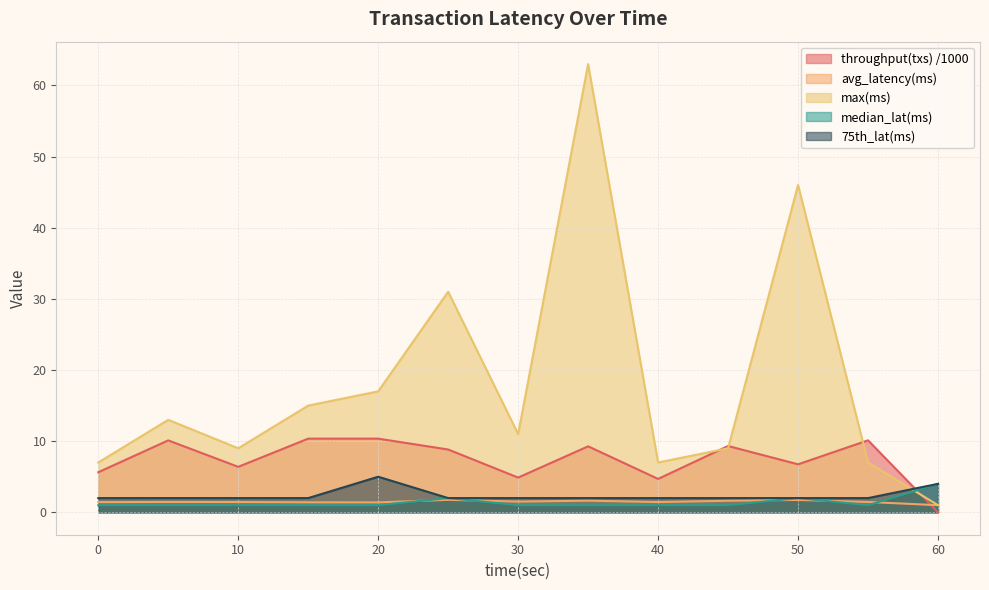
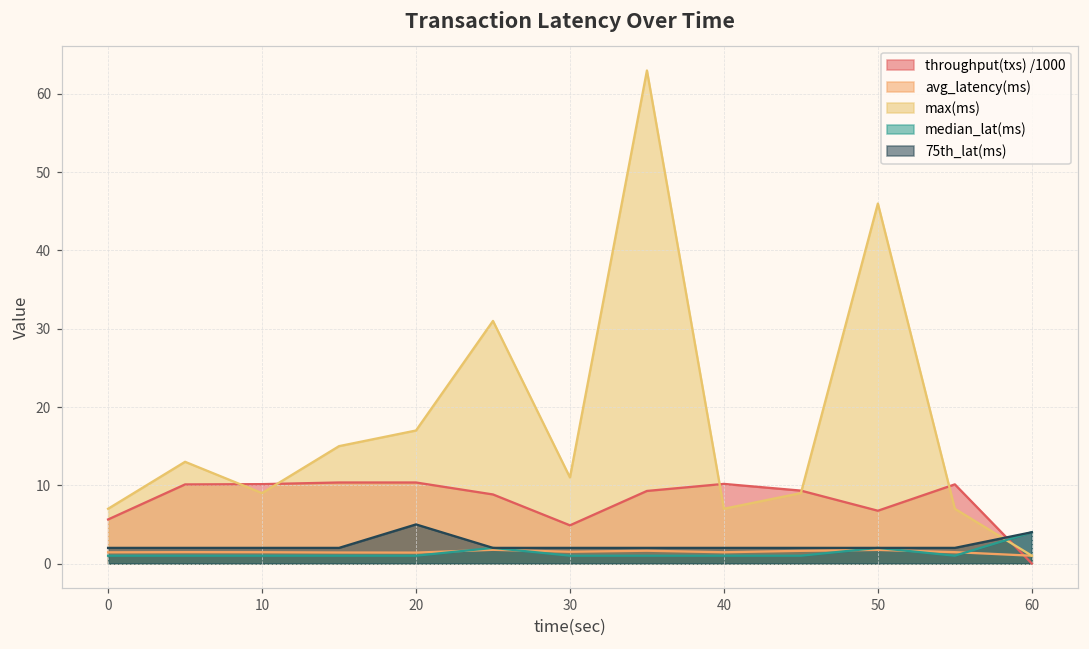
throughput(txs) /1000, 10: 6 -> 10
throughput(txs) /1000, 40: 5 -> 10
